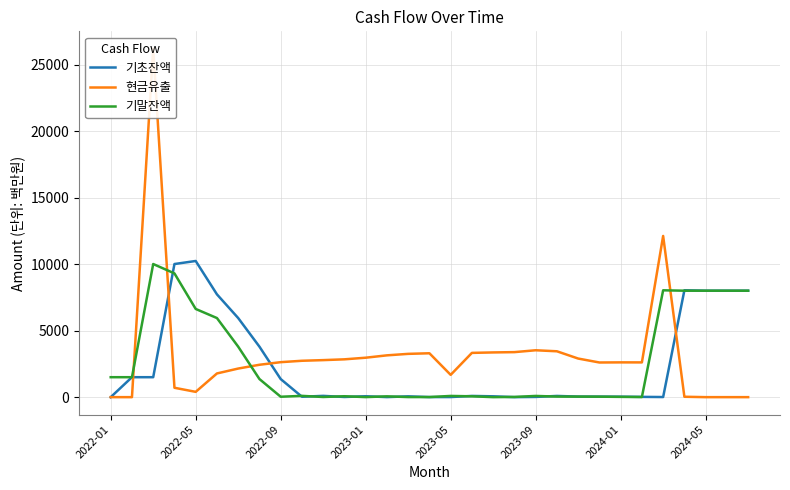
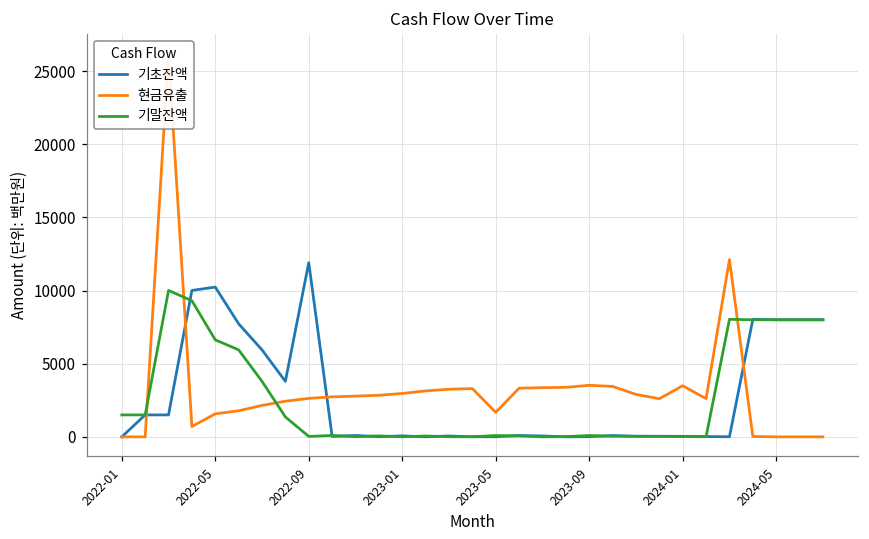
현금유출, 2022-05: 400 -> 1600
기초잔액, 2022-09: 1400 -> 11900
현금유출, 2024-01: 2600 -> 3500
